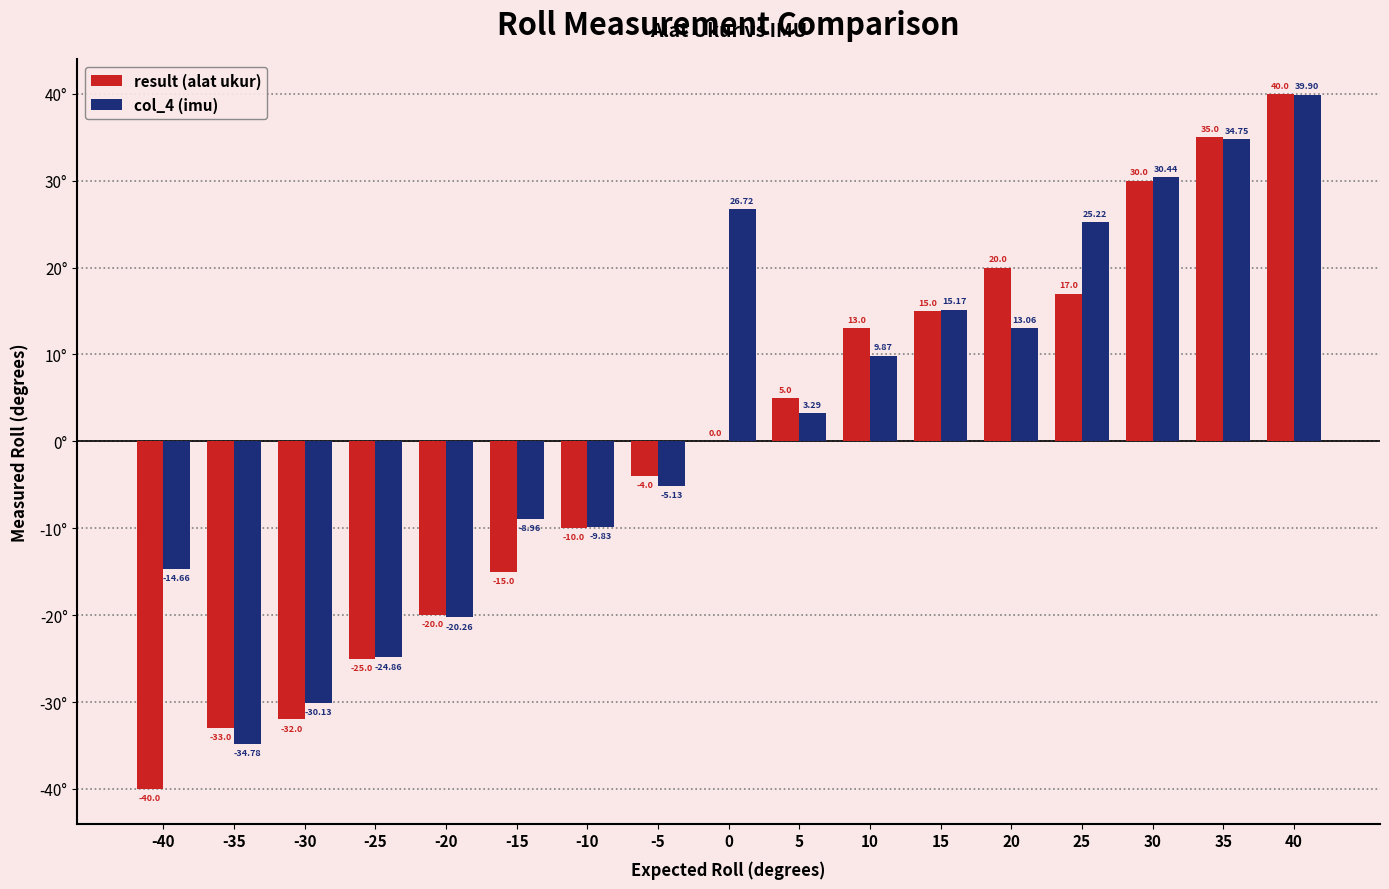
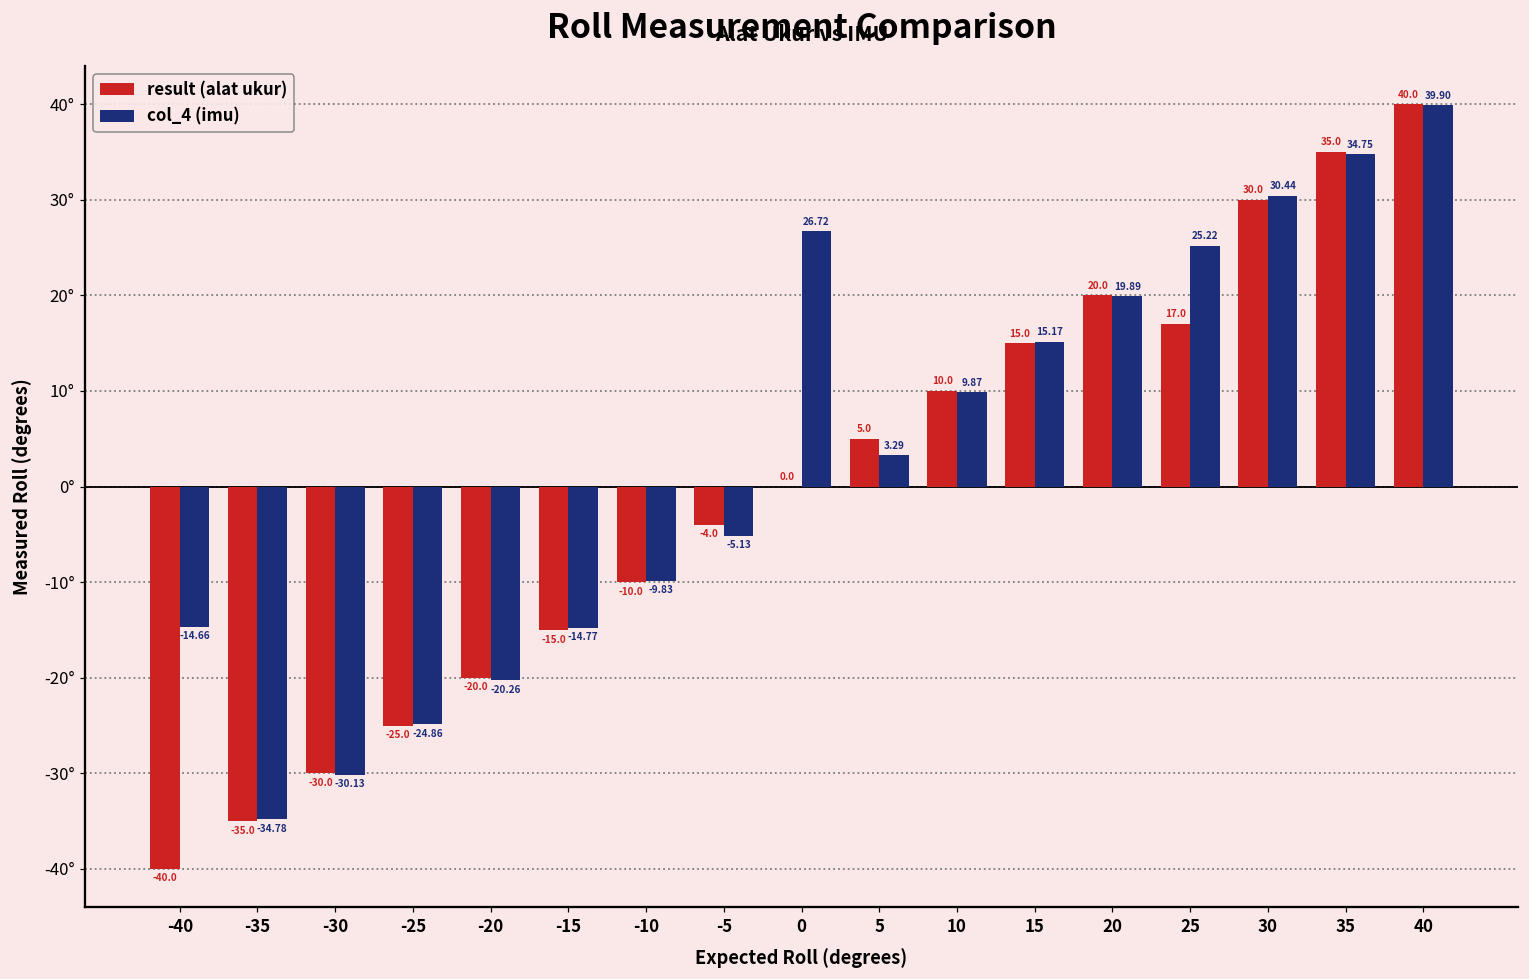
result (alat ukur), -35: -33.0 -> -35.0
result (alat ukur), -30: -32.0 -> -30.0
col_4 (imu), -15: -8.96 -> -14.77
result (alat ukur), 10: 13.0 -> 10.0
col_4 (imu), 20: 13.06 -> 19.89
